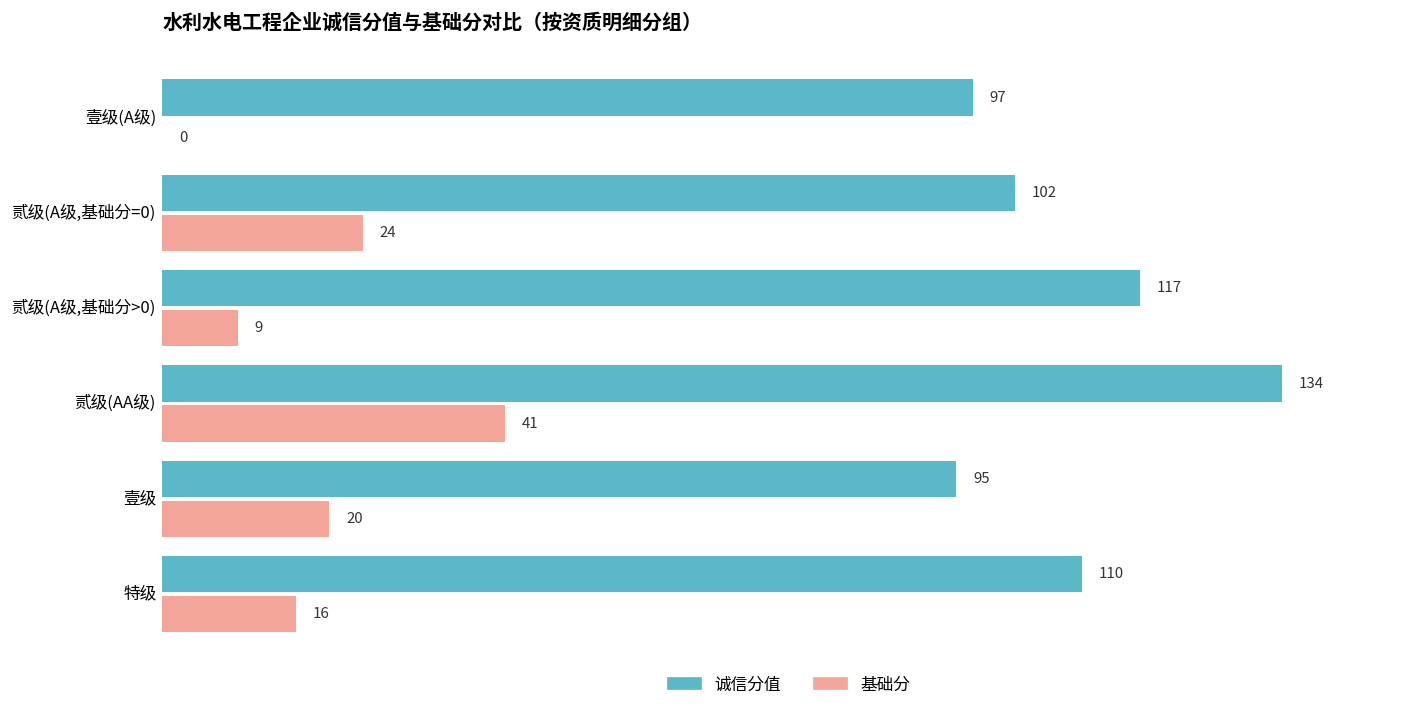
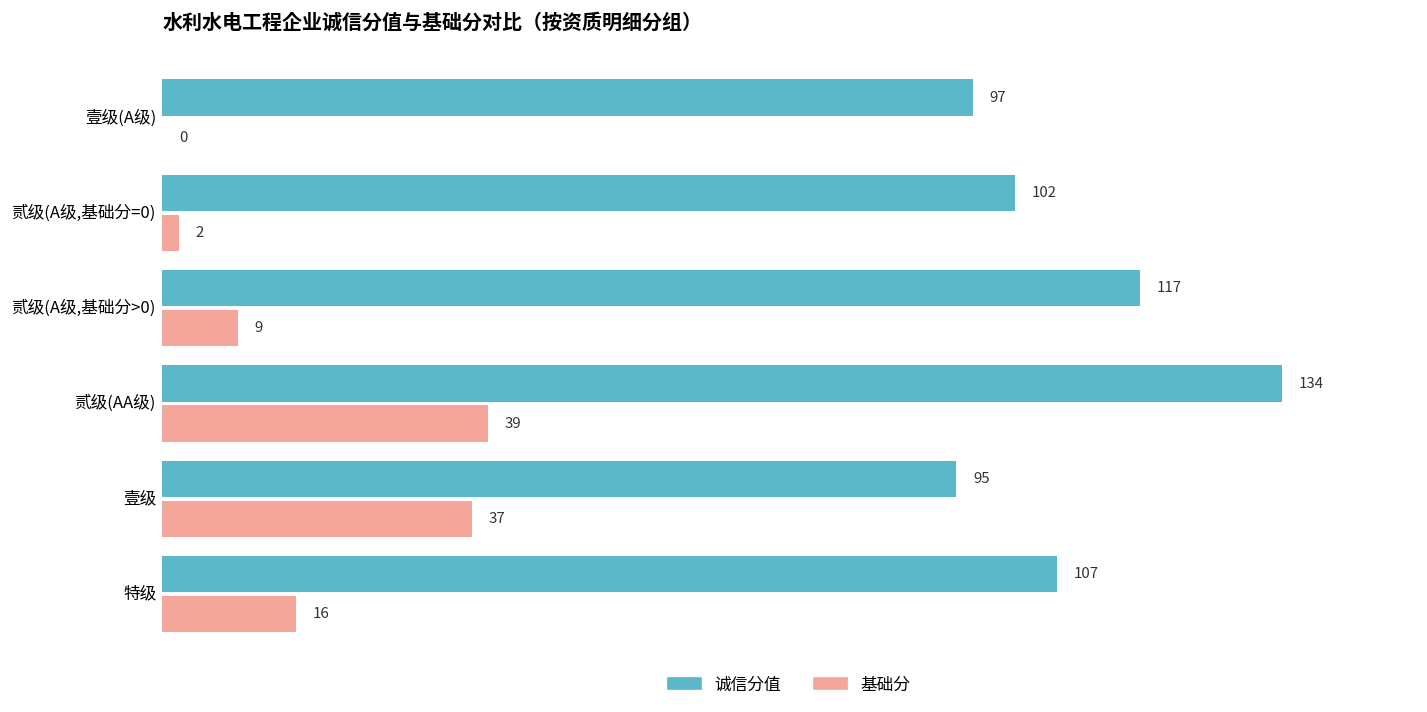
基础分, 贰级(A级,基础分=0): 24 -> 2
基础分, 贰级(AA级): 41 -> 39
基础分, 壹级: 20 -> 37
诚信分值, 特级: 110 -> 107
